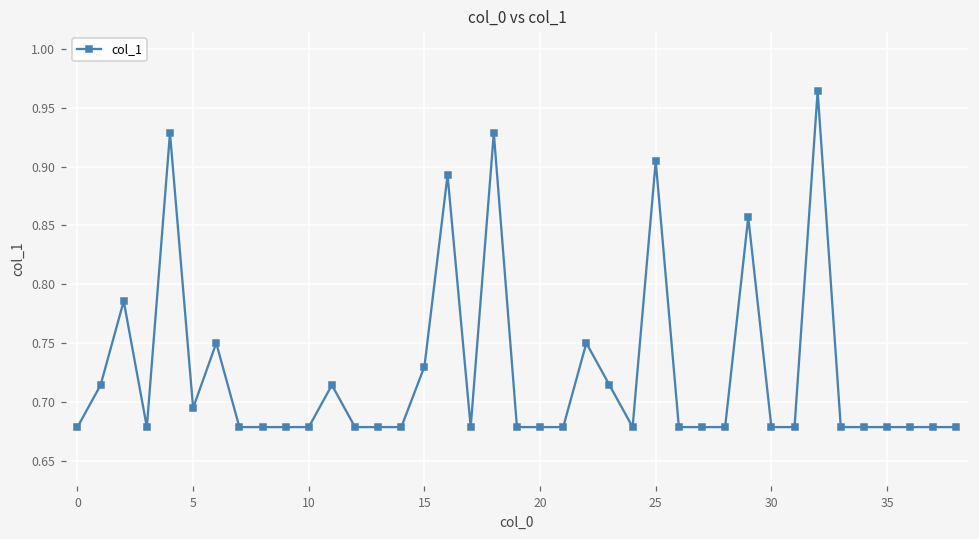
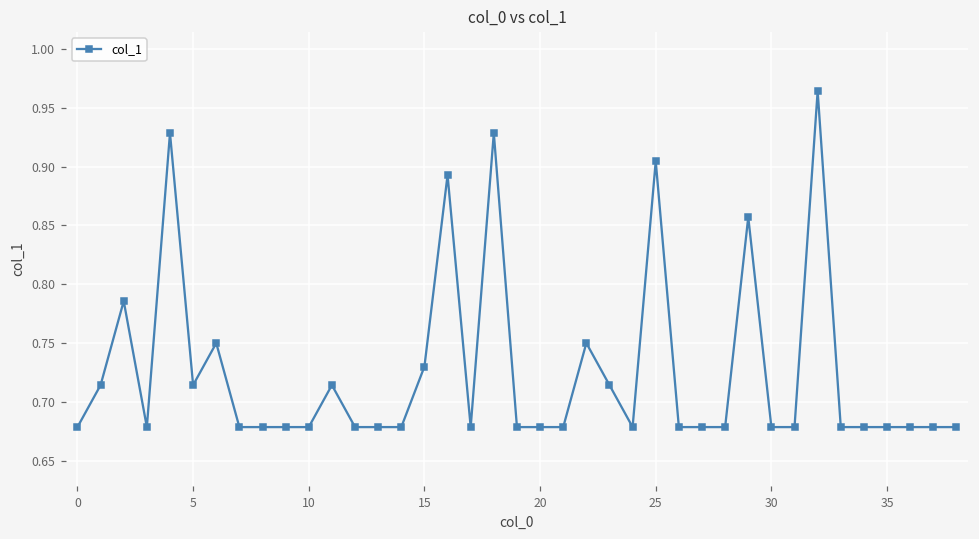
5: 0.695 -> 0.714
